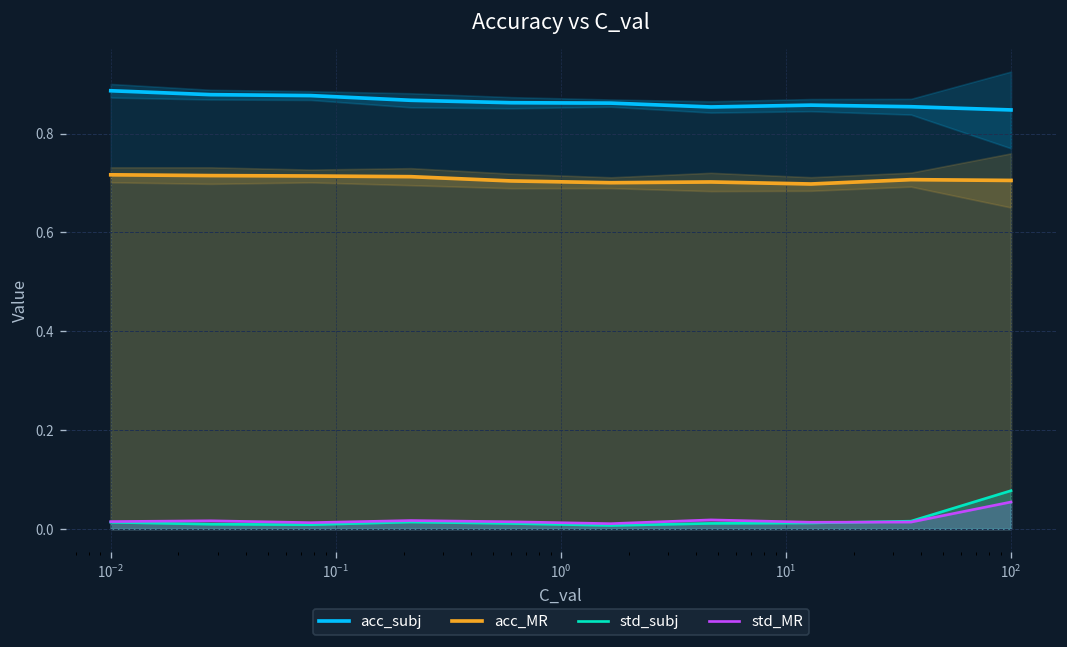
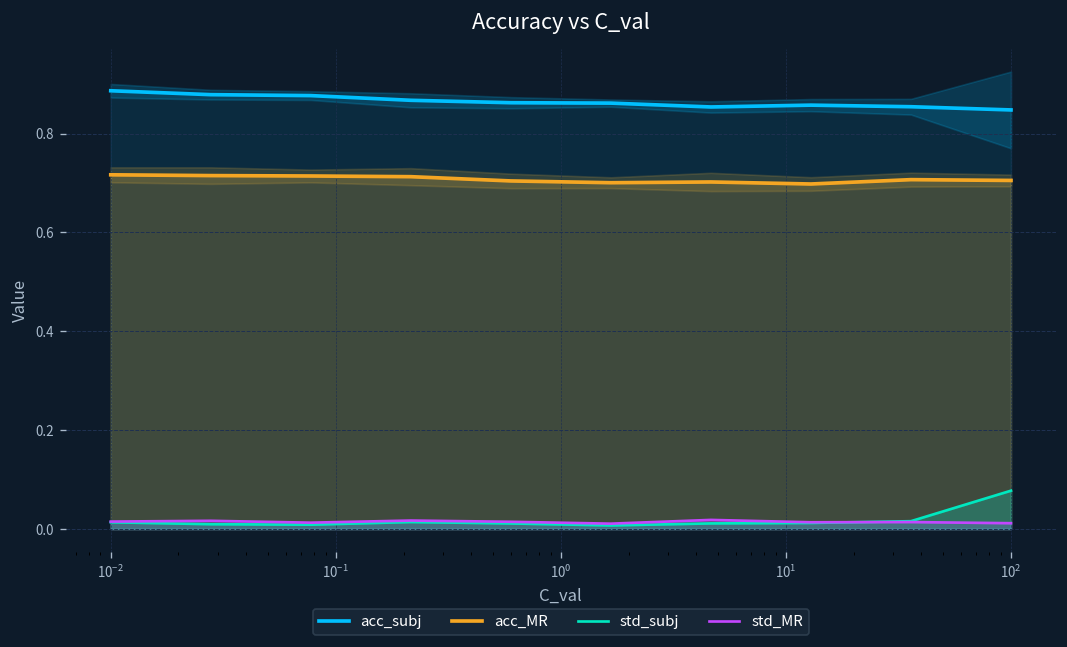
std_MR, 10^2: 0.05 -> 0.01
